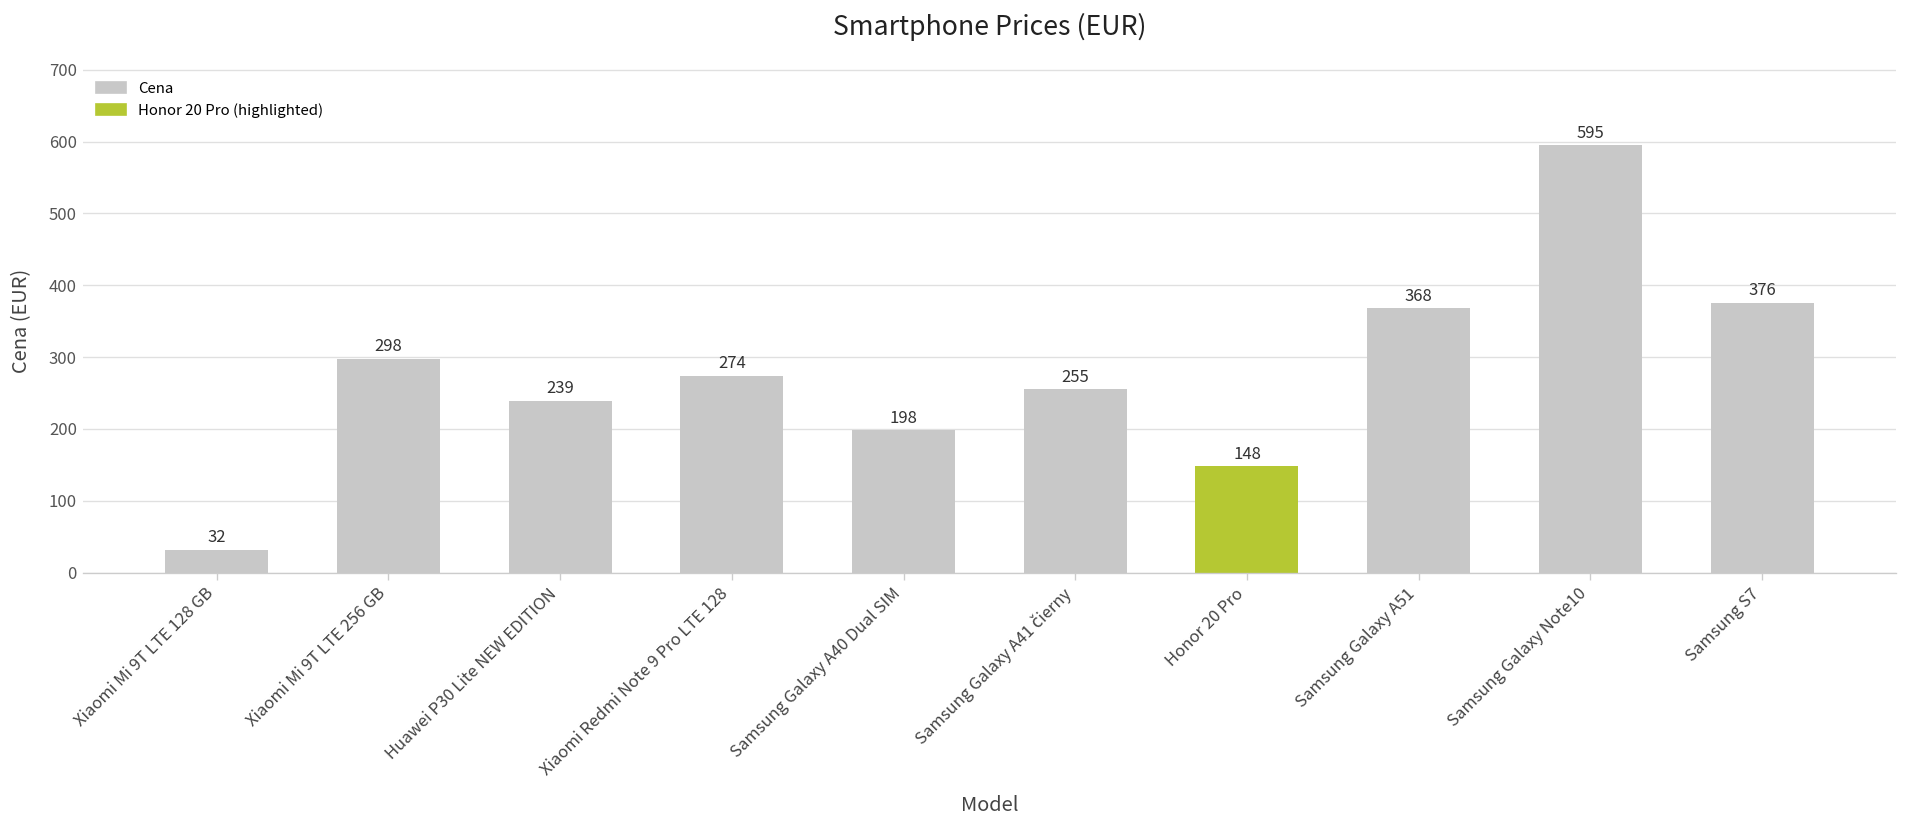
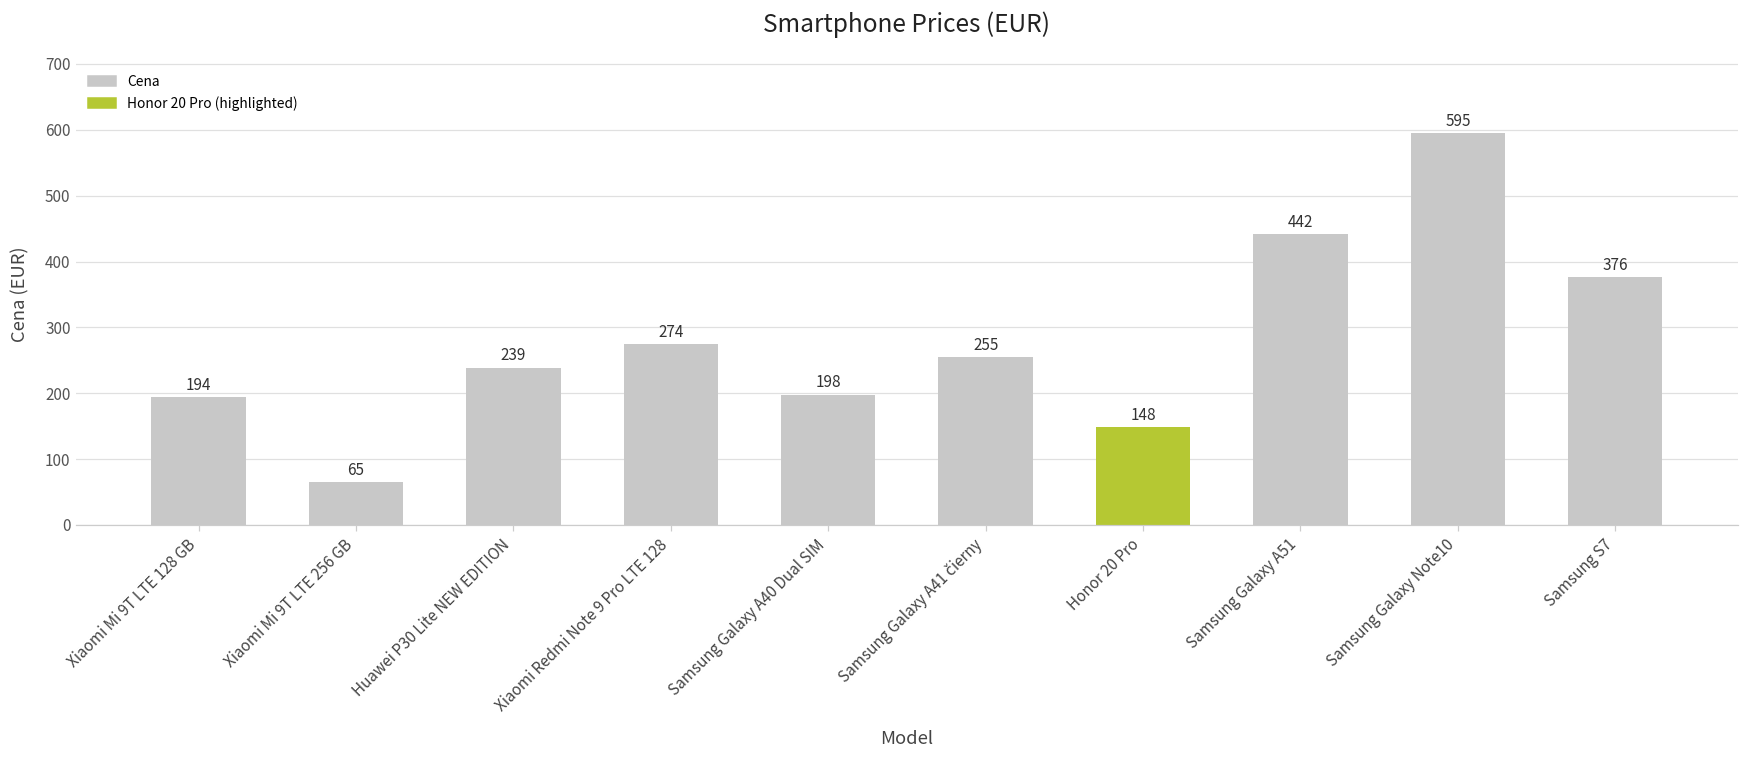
Xiaomi Mi 9T LTE 128 GB: 32 -> 194
Xiaomi Mi 9T LTE 256 GB: 298 -> 65
Samsung Galaxy A51: 368 -> 442
